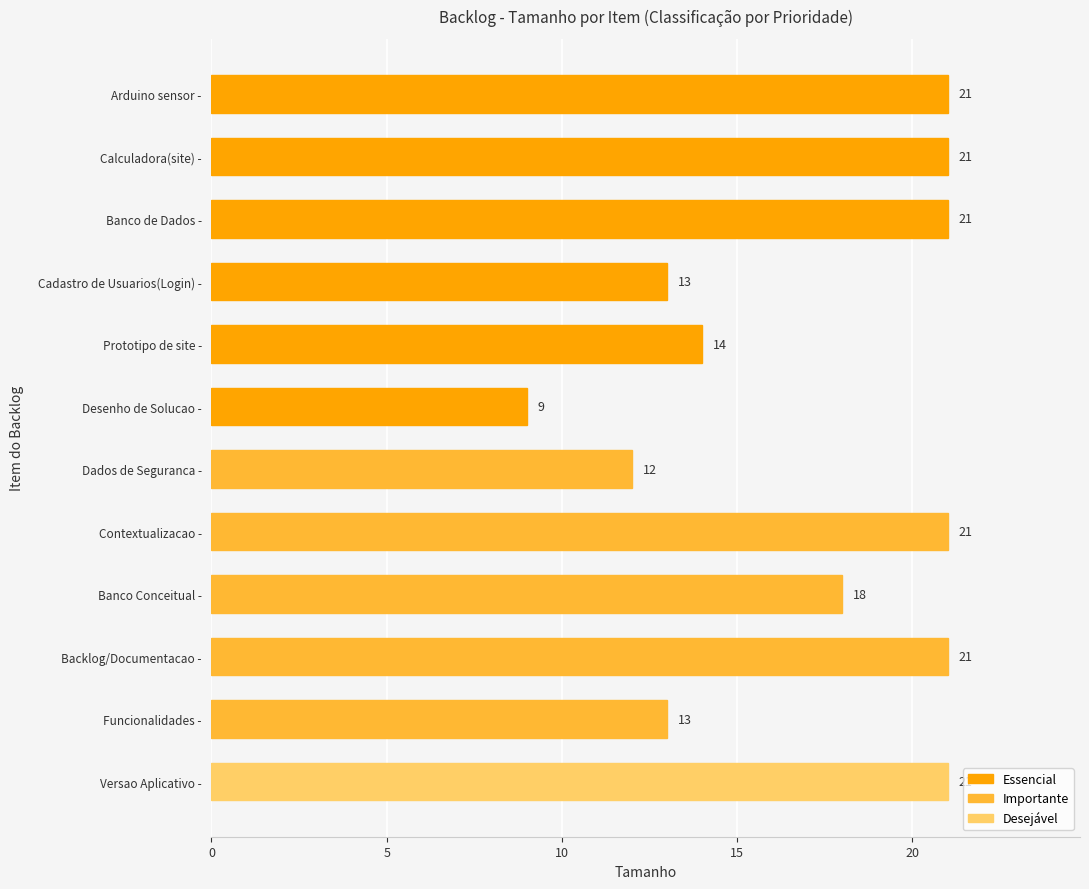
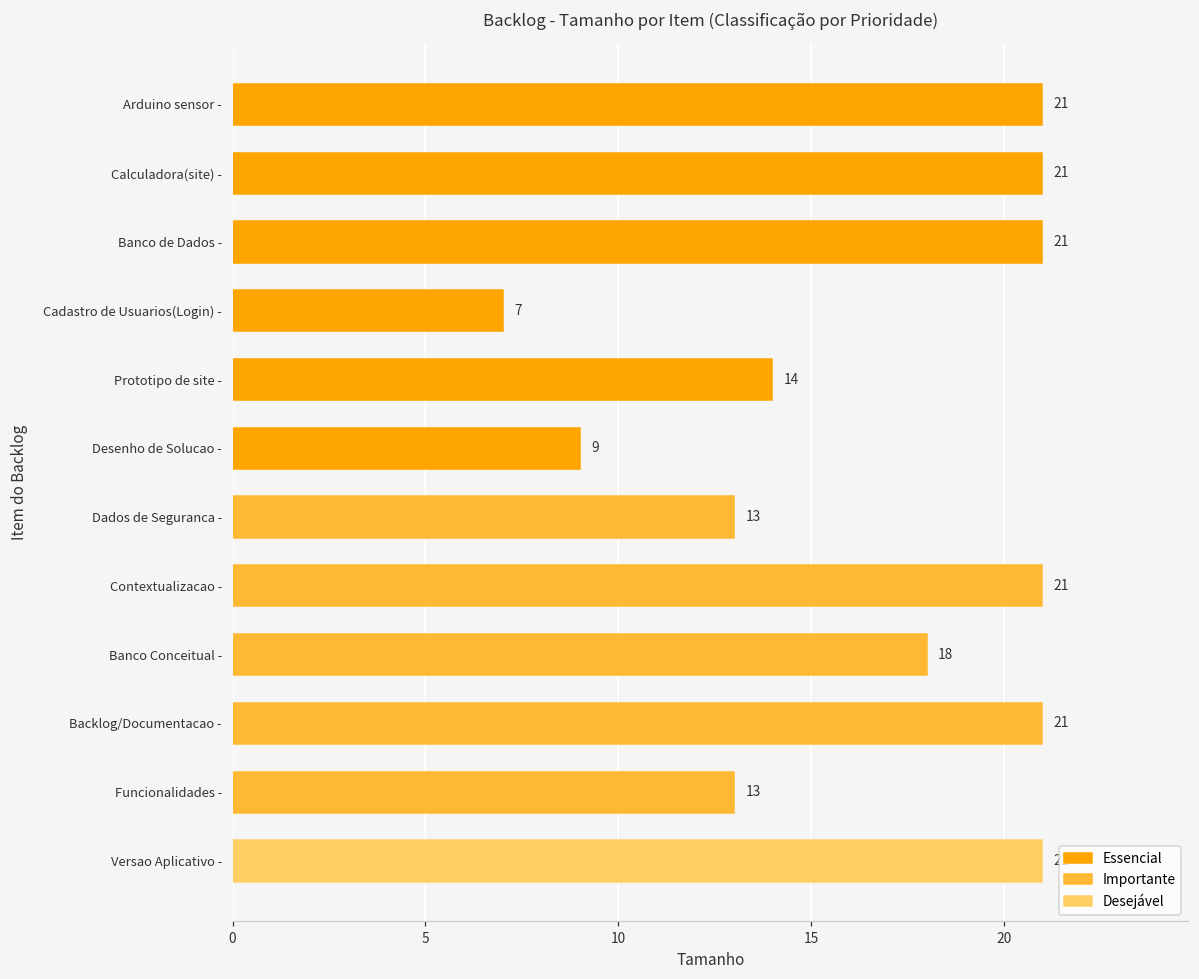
Cadastro de Usuarios(Login) -: 13 -> 7
Dados de Seguranca -: 12 -> 13
